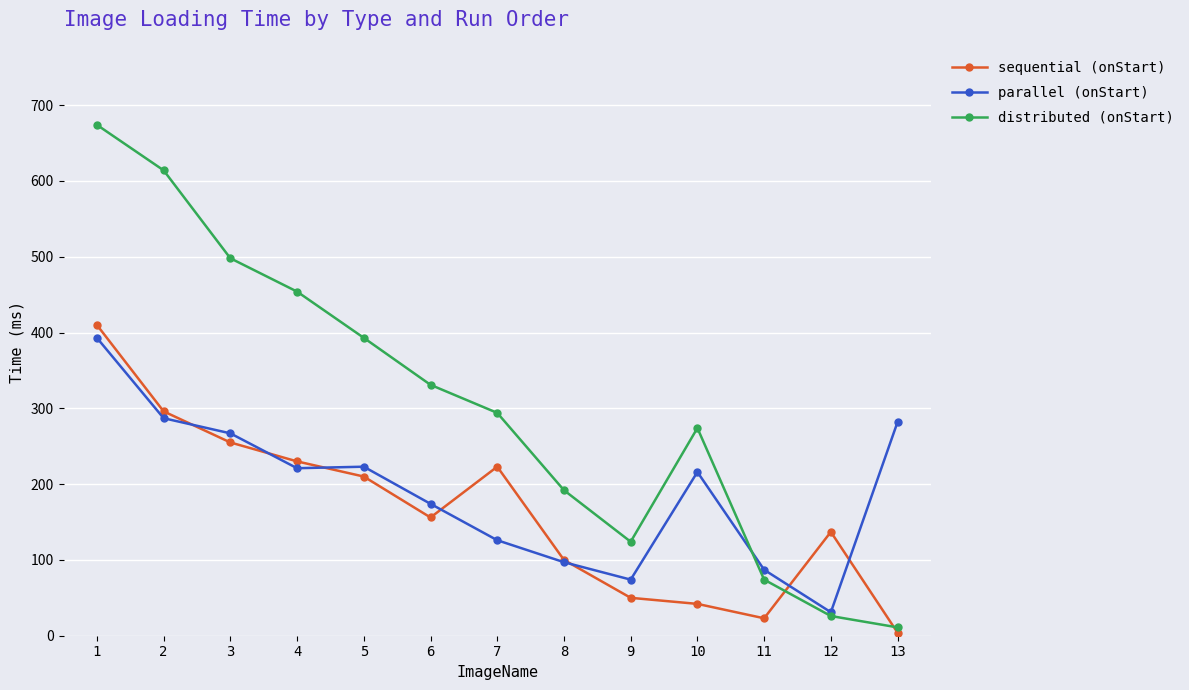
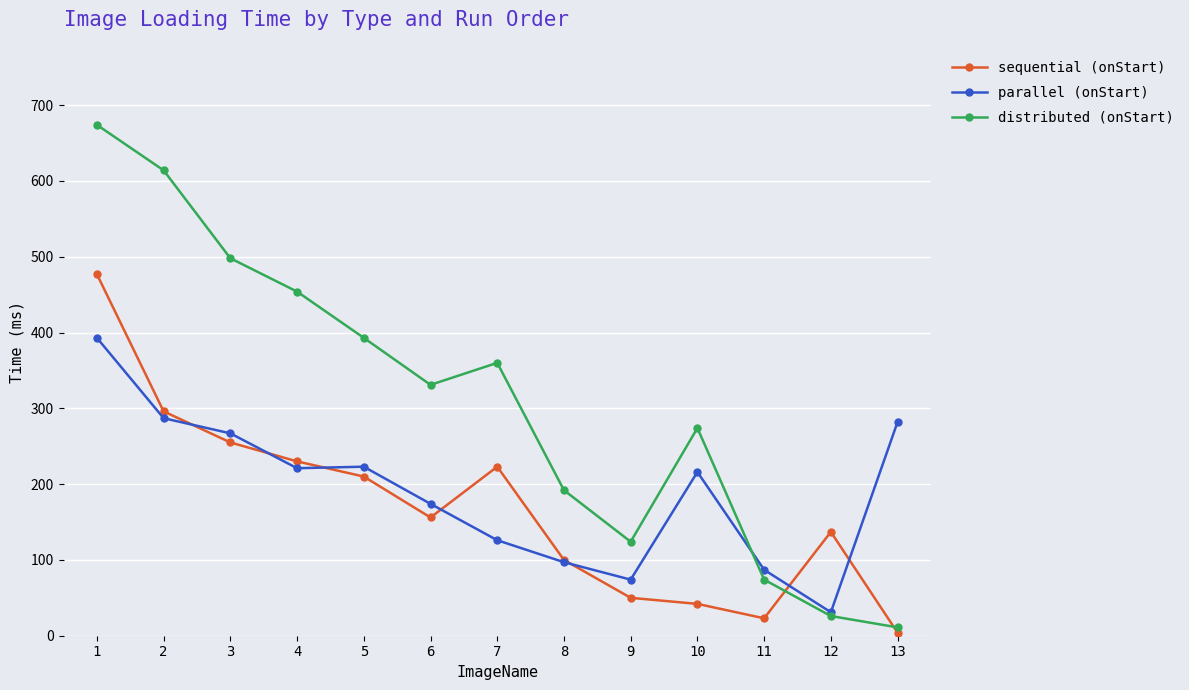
sequential (onStart), 1: 410 -> 480
distributed (onStart), 7: 290 -> 360
